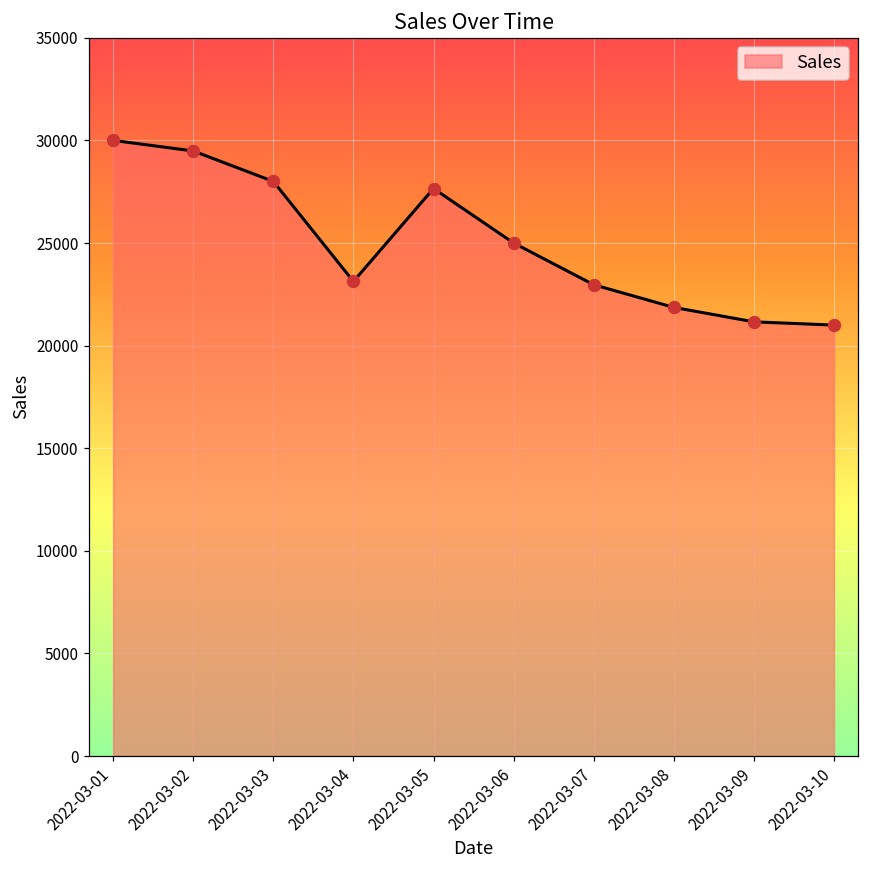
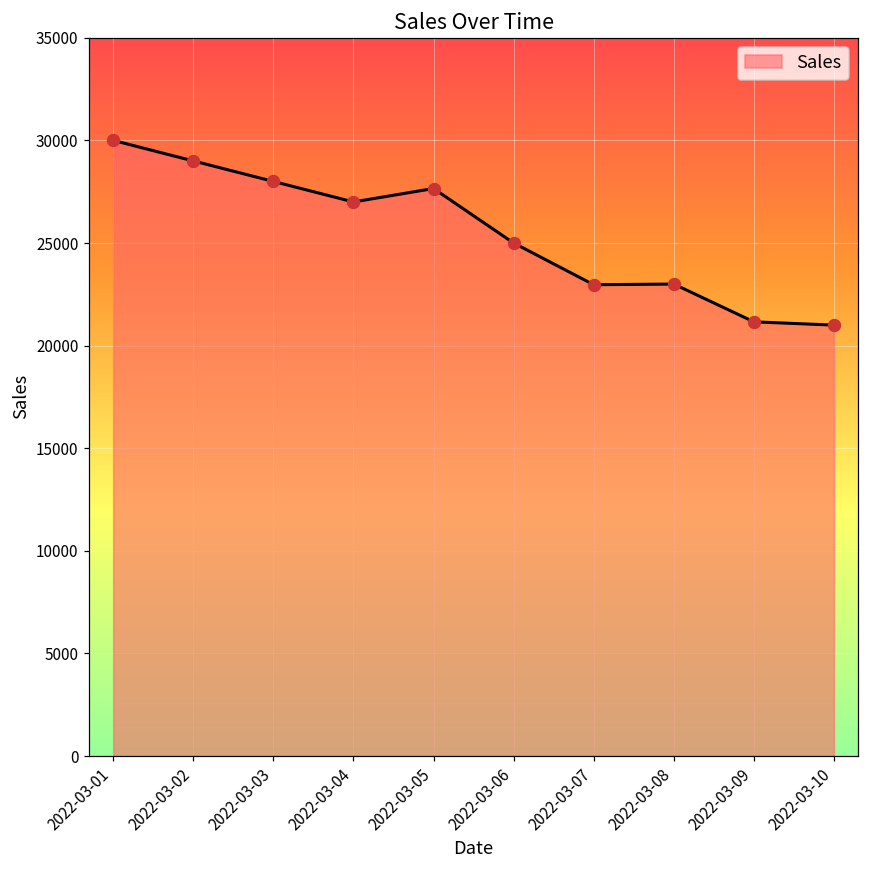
2022-03-02: 29500 -> 29000
2022-03-04: 23100 -> 27000
2022-03-08: 21900 -> 23000
